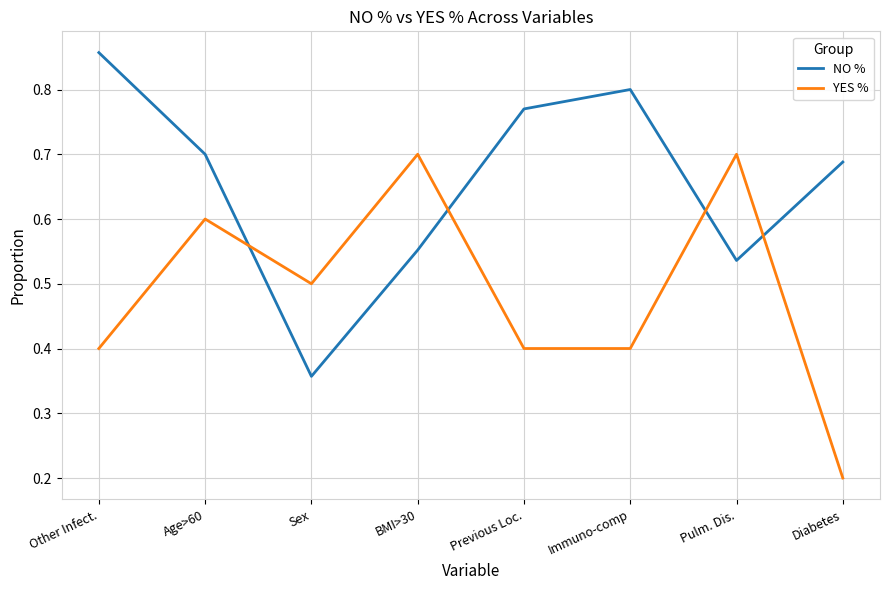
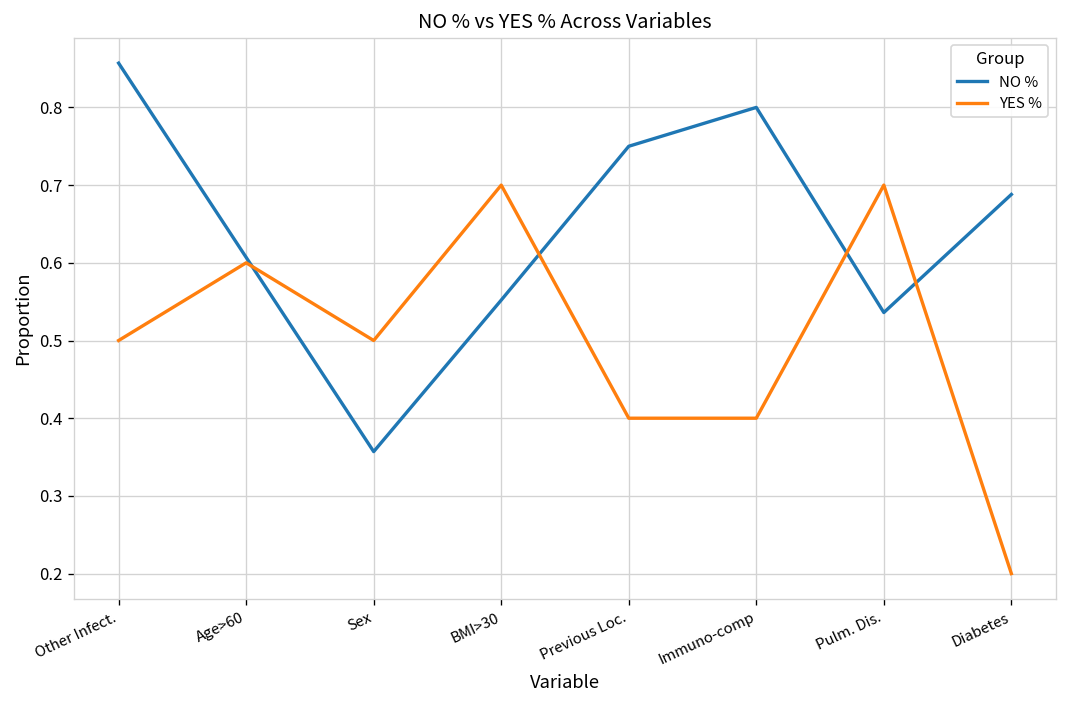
YES %, Other Infect.: 0.4 -> 0.5
NO %, Age>60: 0.70 -> 0.61
NO %, Previous Loc.: 0.77 -> 0.75
